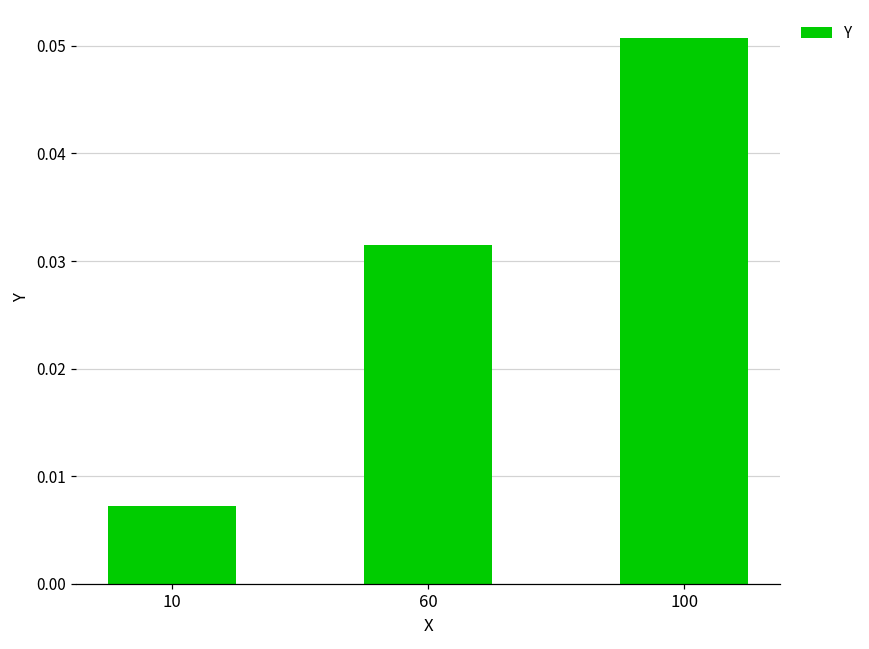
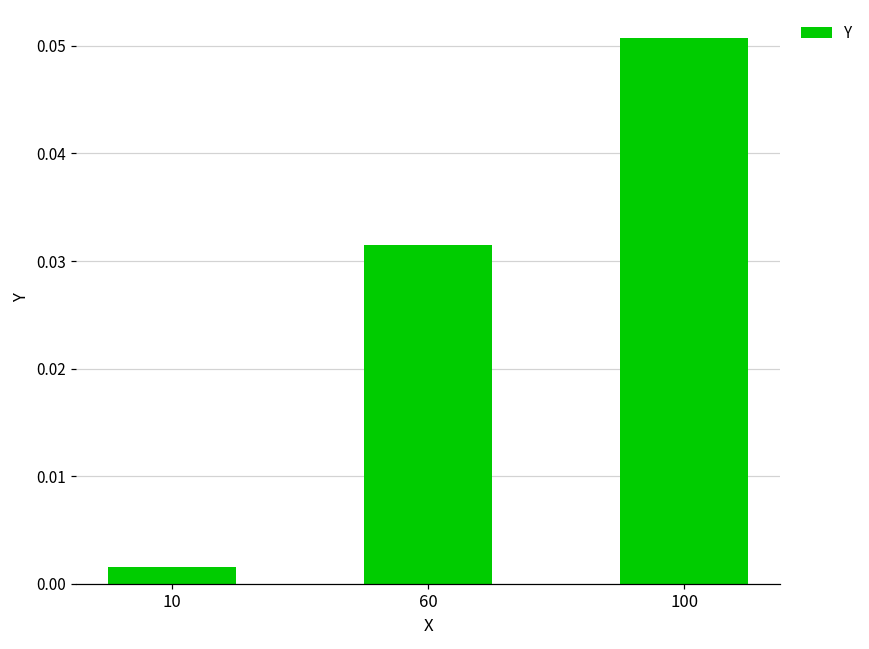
10: 0.007 -> 0.002
